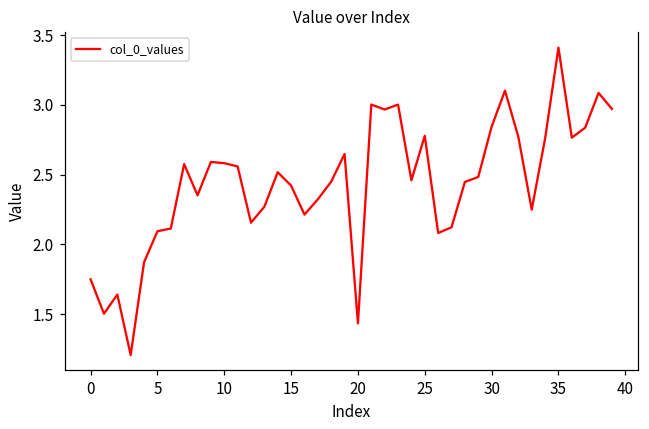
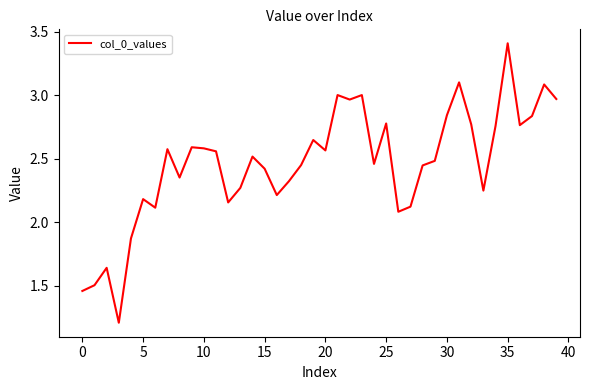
0: 1.75 -> 1.46
5: 2.09 -> 2.18
20: 1.43 -> 2.57
